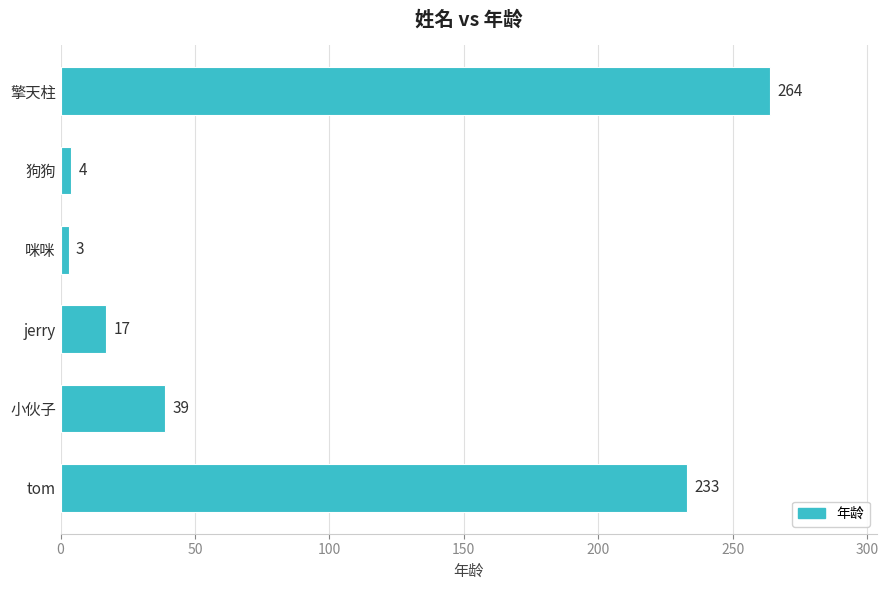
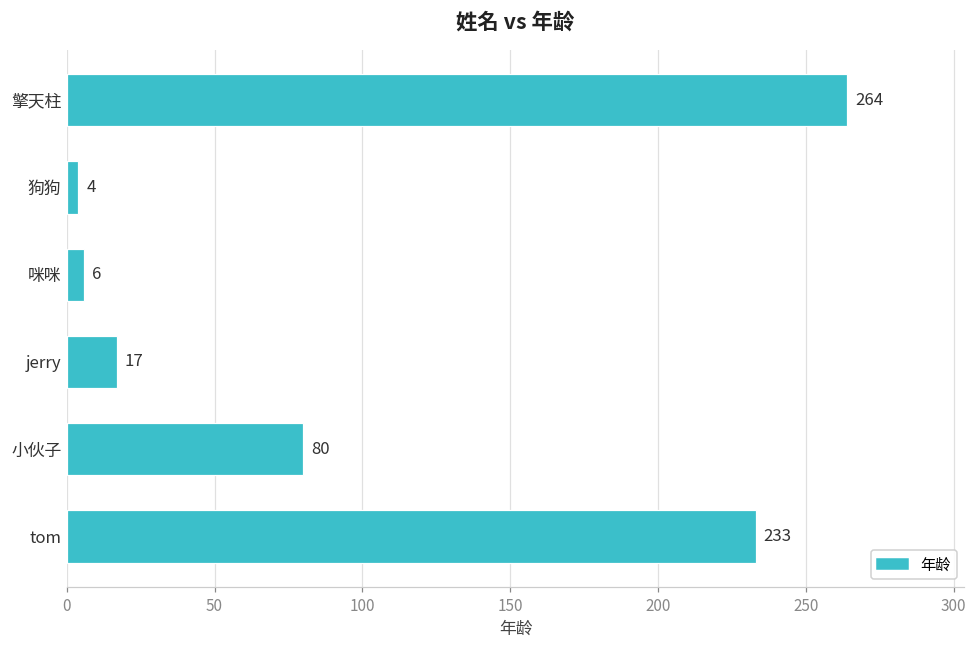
咪咪: 3 -> 6
小伙子: 39 -> 80
